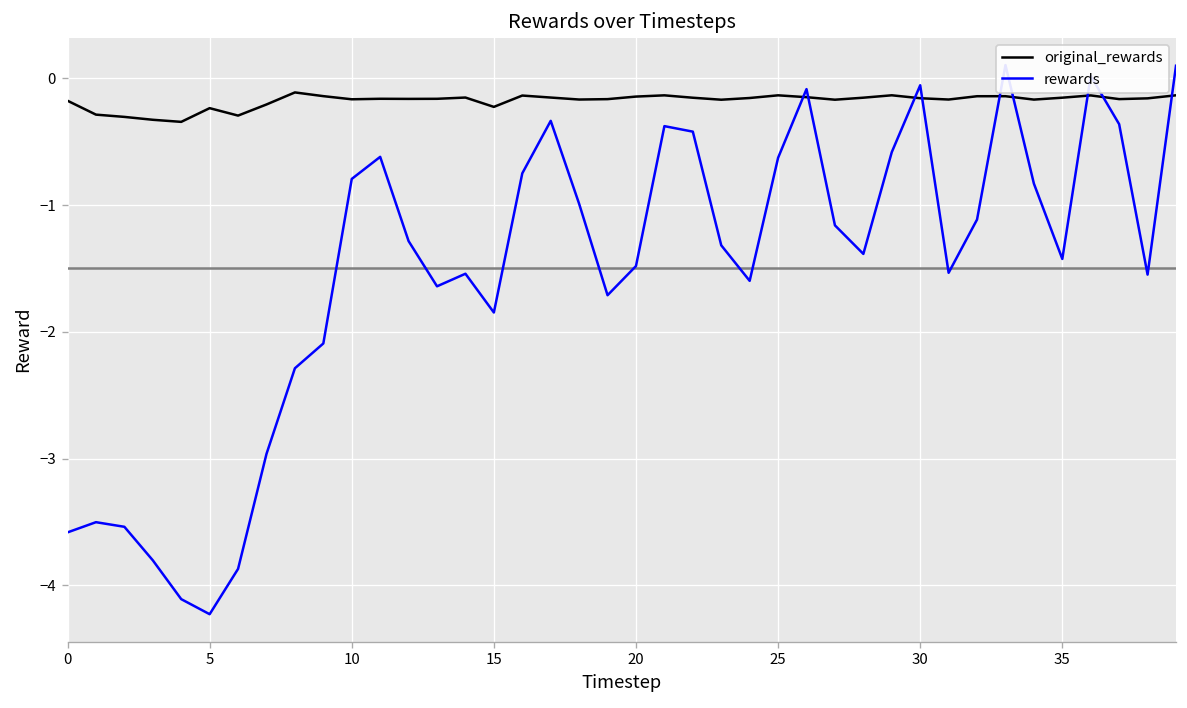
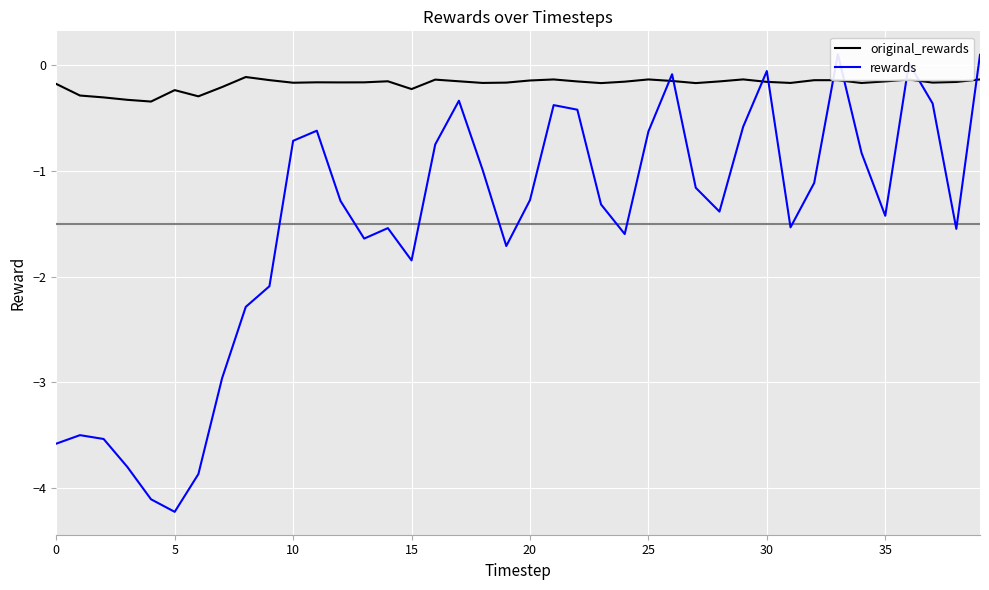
rewards, 10: -0.79 -> -0.72
rewards, 20: -1.48 -> -1.28
